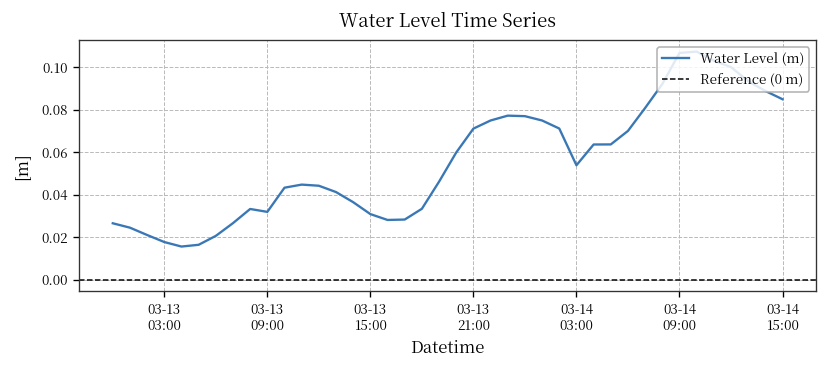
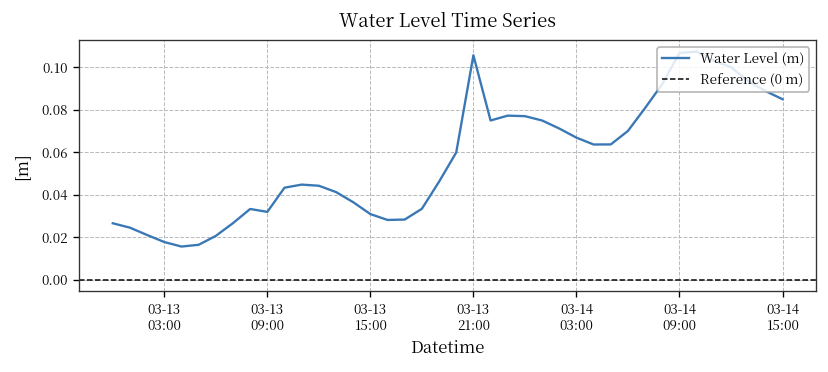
03-13 21:00: 0.071 -> 0.106
03-14 03:00: 0.054 -> 0.067
